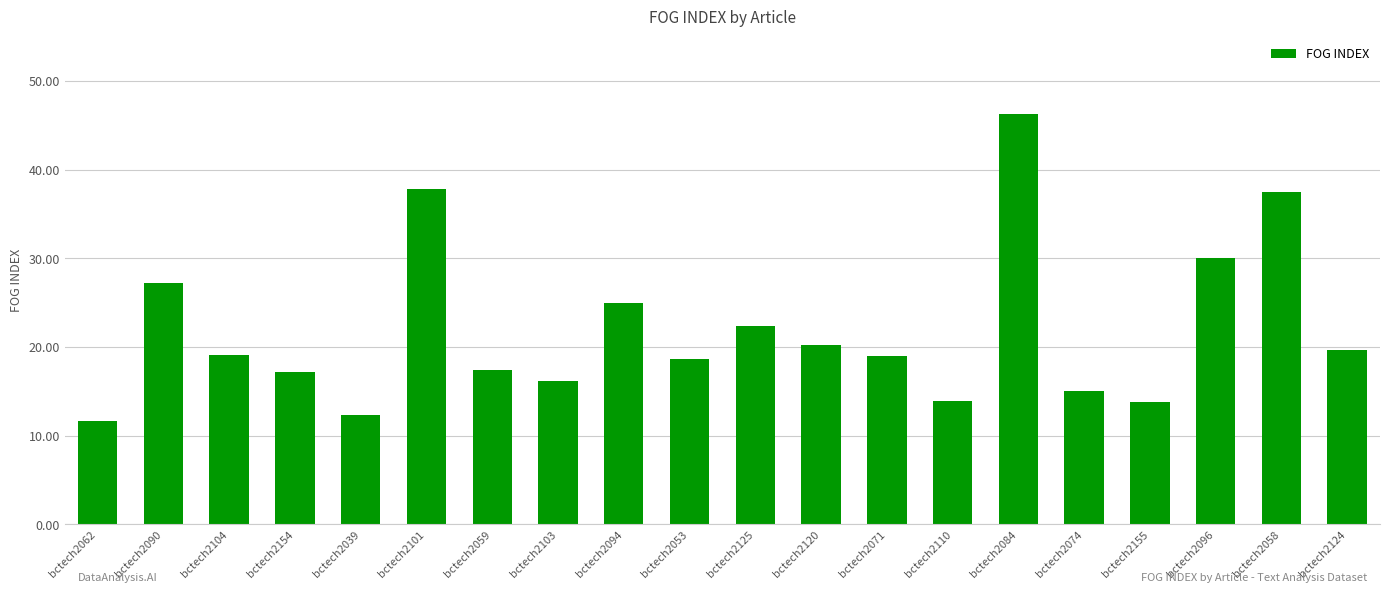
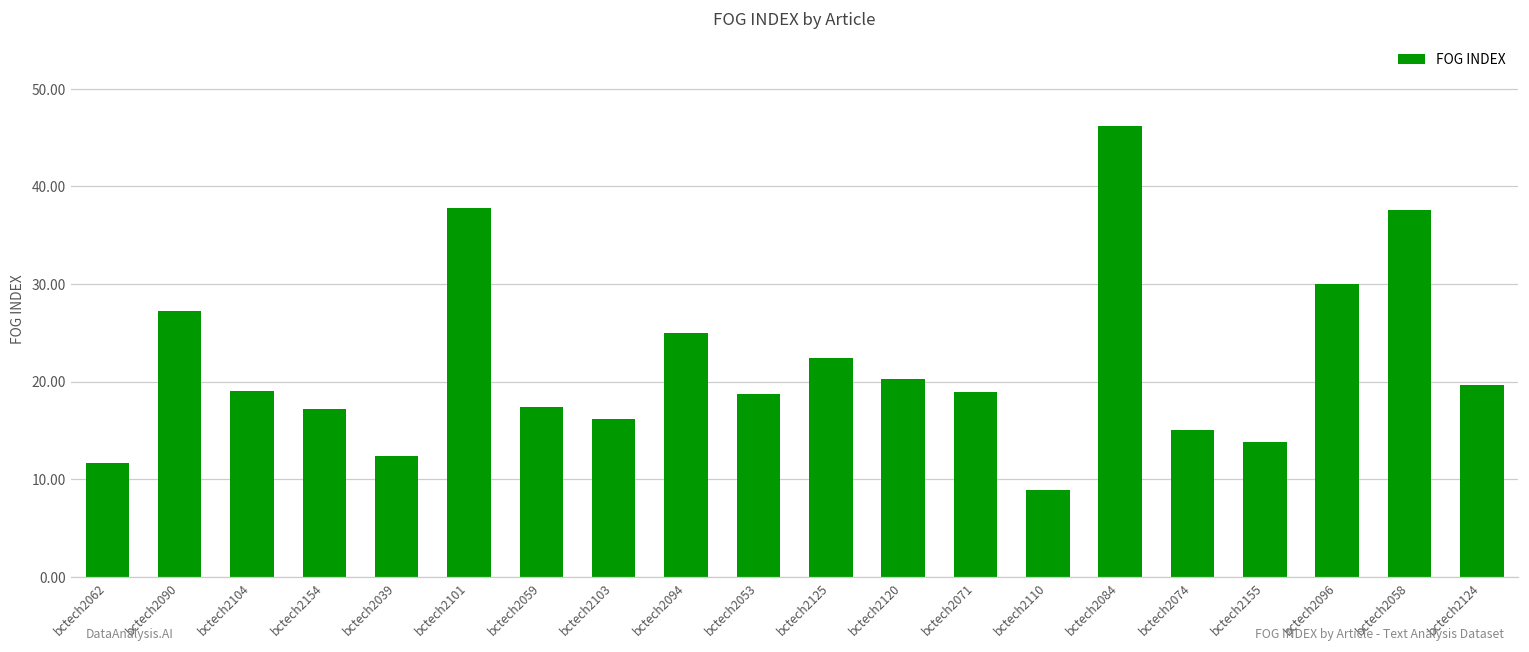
bctech2110: 14 -> 9
